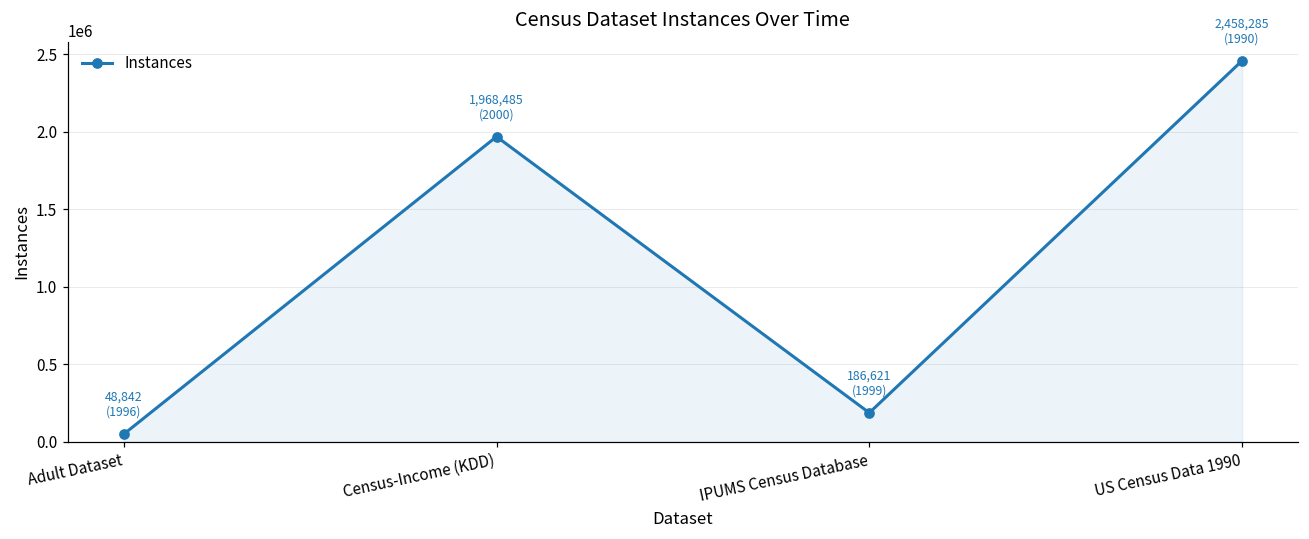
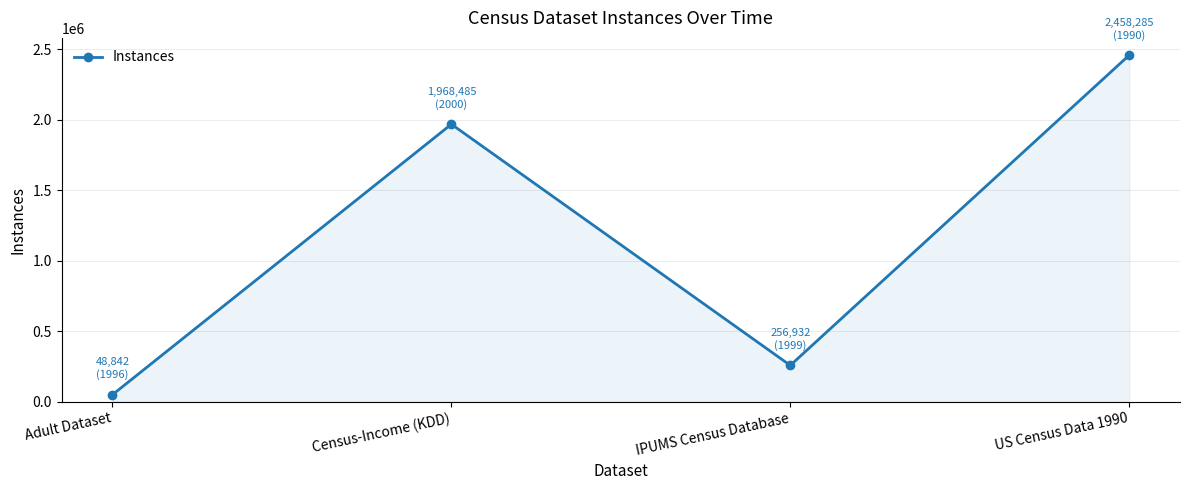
IPUMS Census Database: 186,621 -> 256,932
